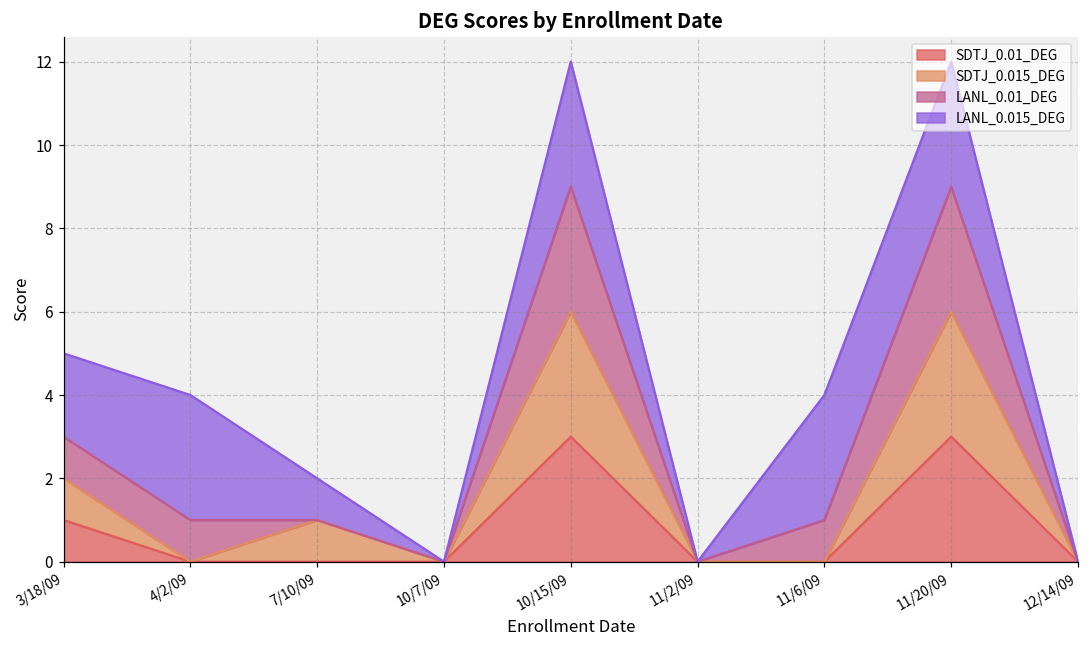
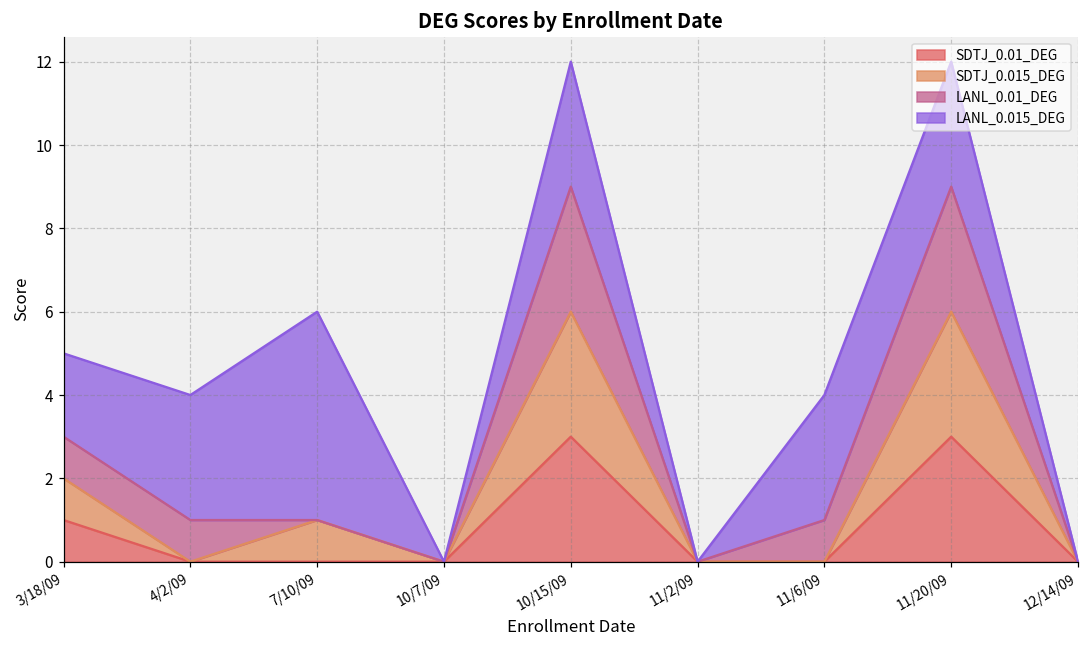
LANL_0.015_DEG, 7/10/09: 1 -> 5
